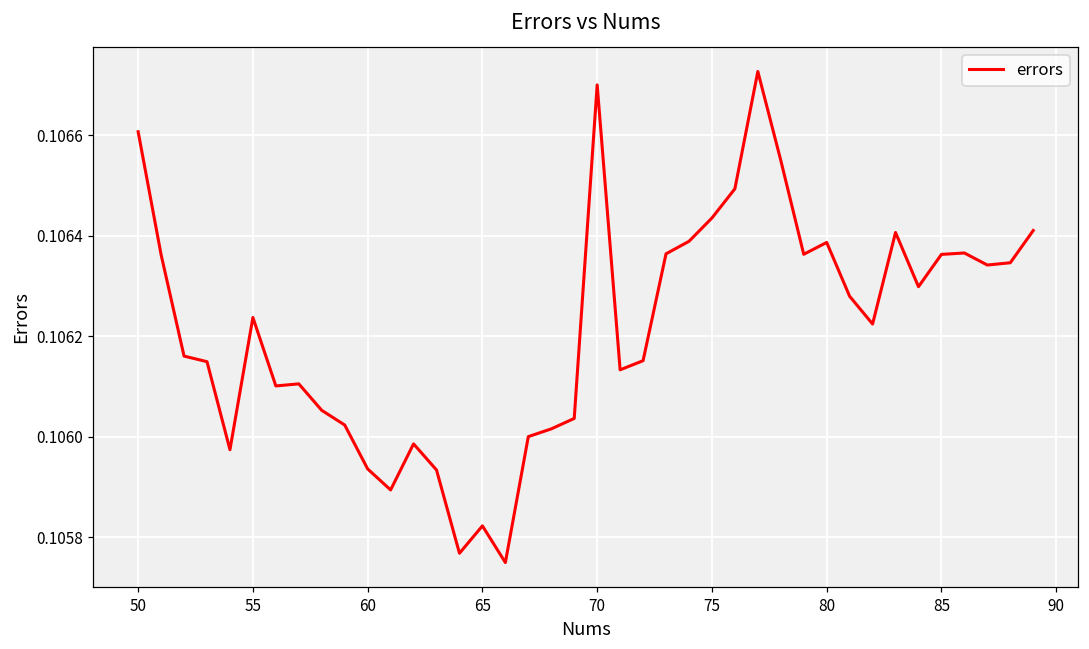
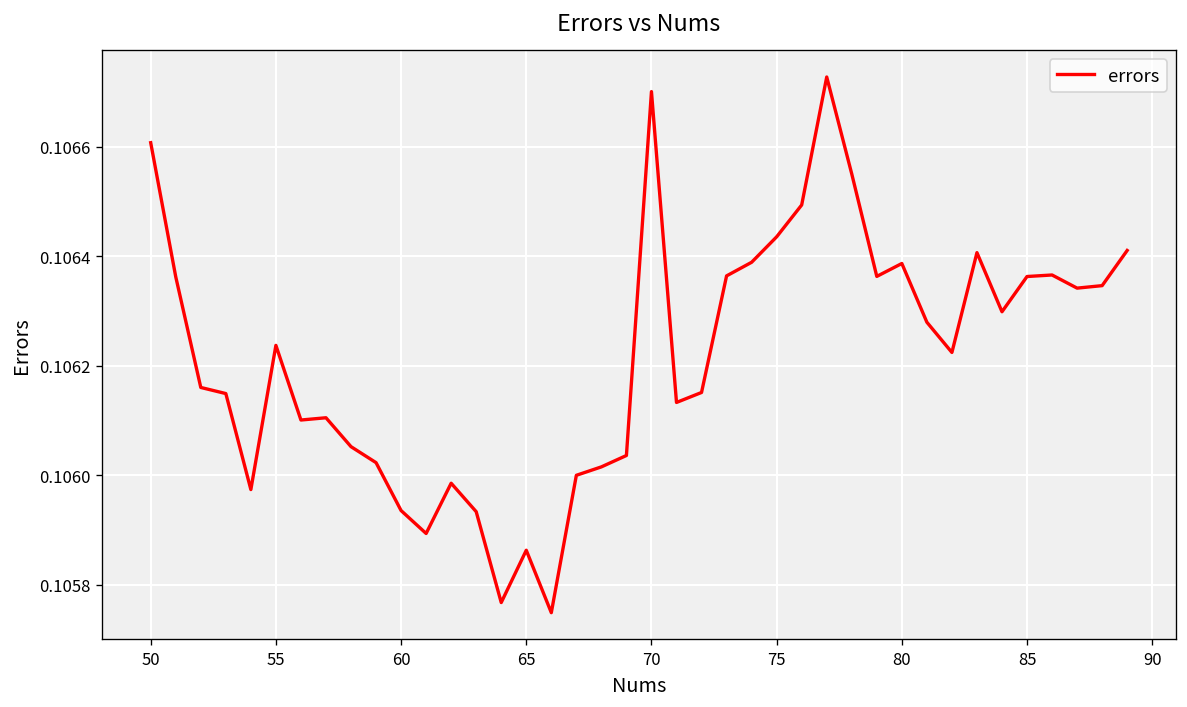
65: 0.10582 -> 0.10586
